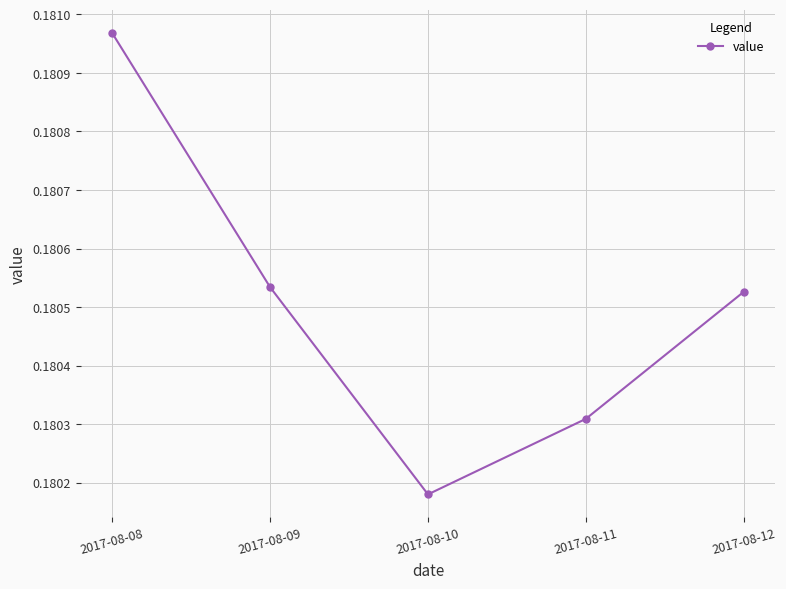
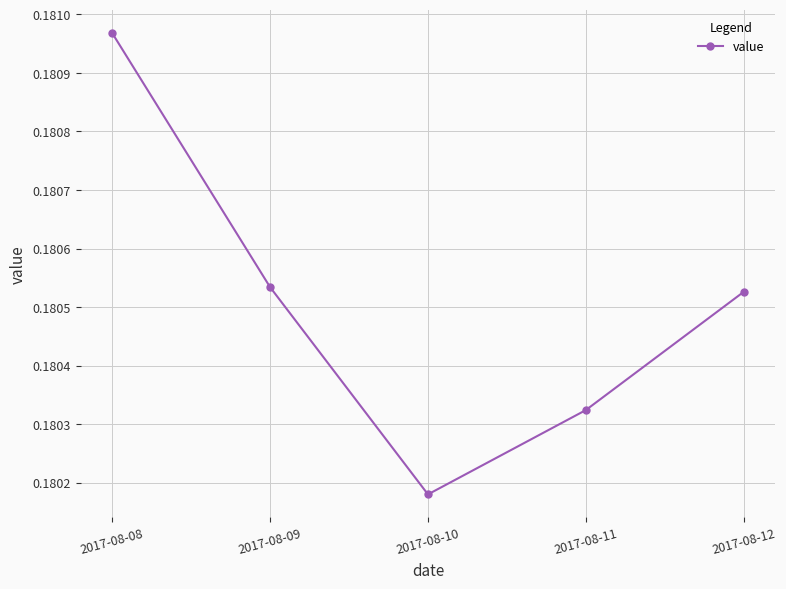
2017-08-11: 0.18031 -> 0.18032
